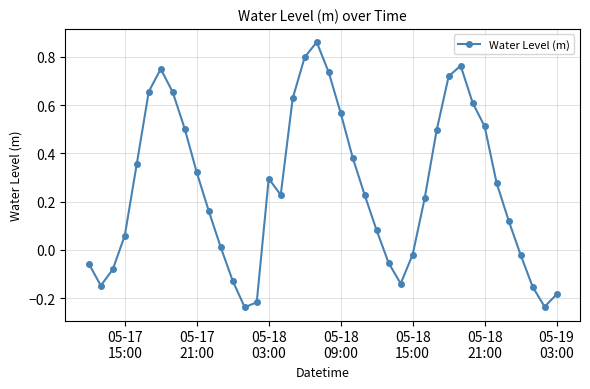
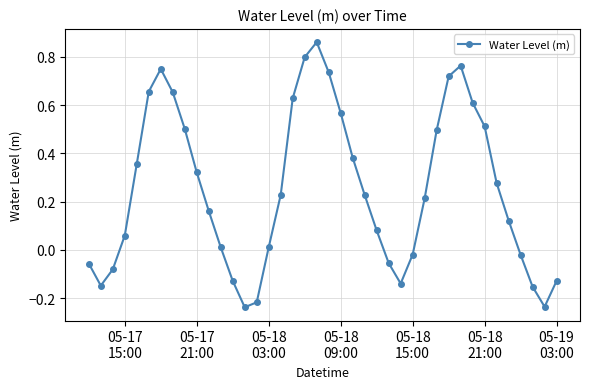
05-18 03:00: 0.30 -> 0.01
05-19 03:00: -0.18 -> -0.13
